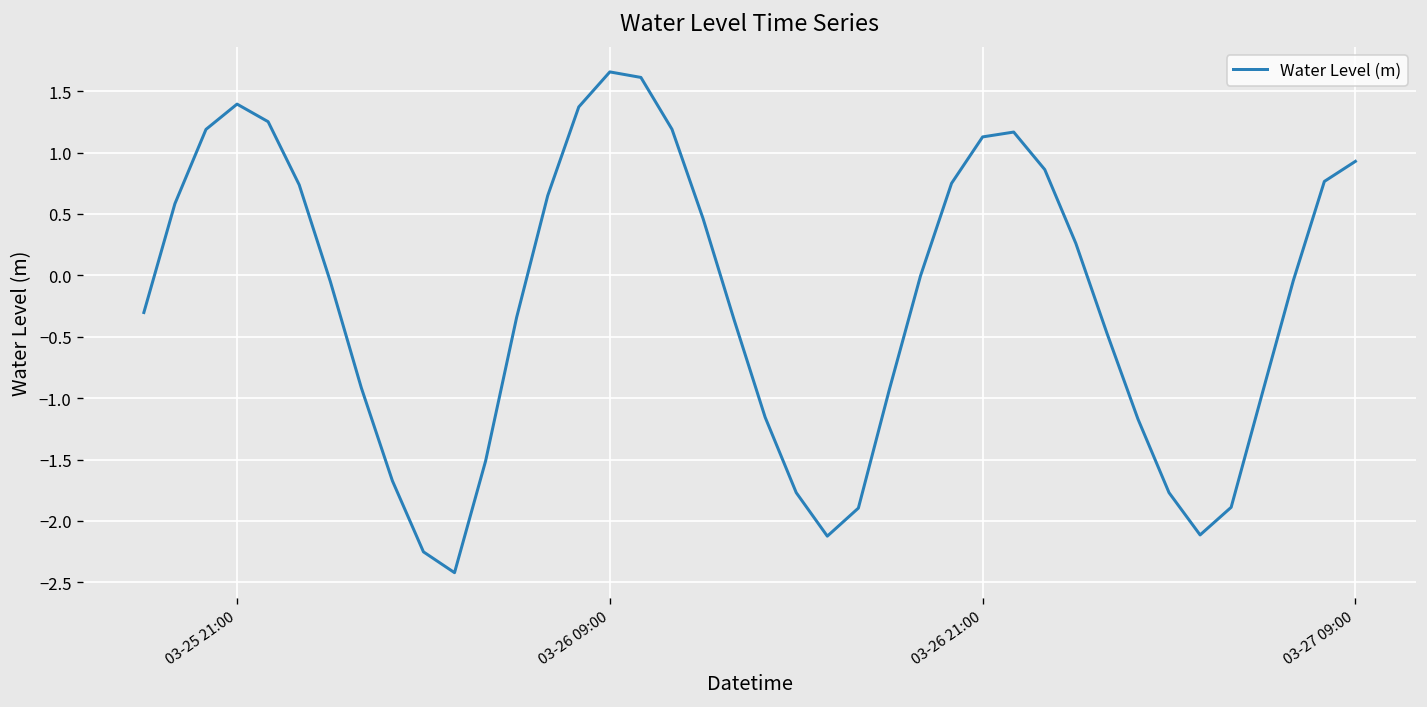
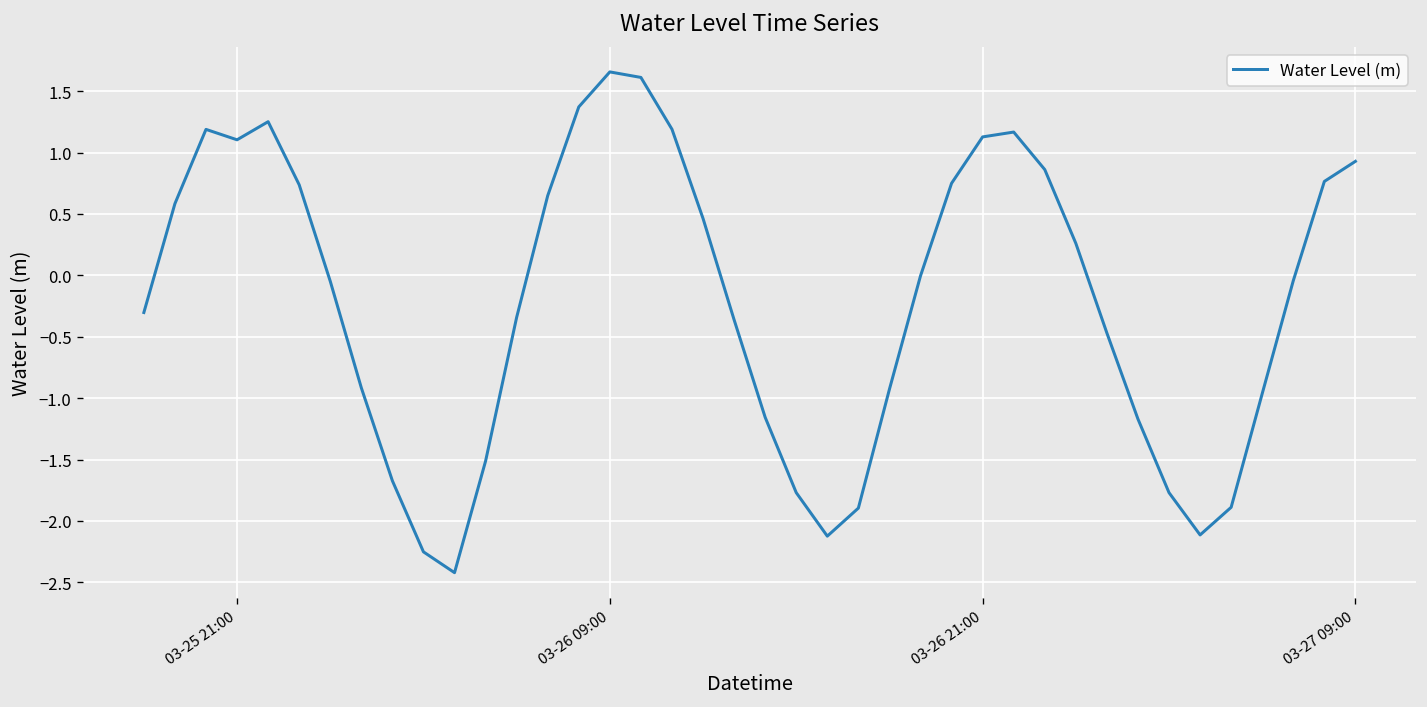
03-25 21:00: 1.39 -> 1.10
